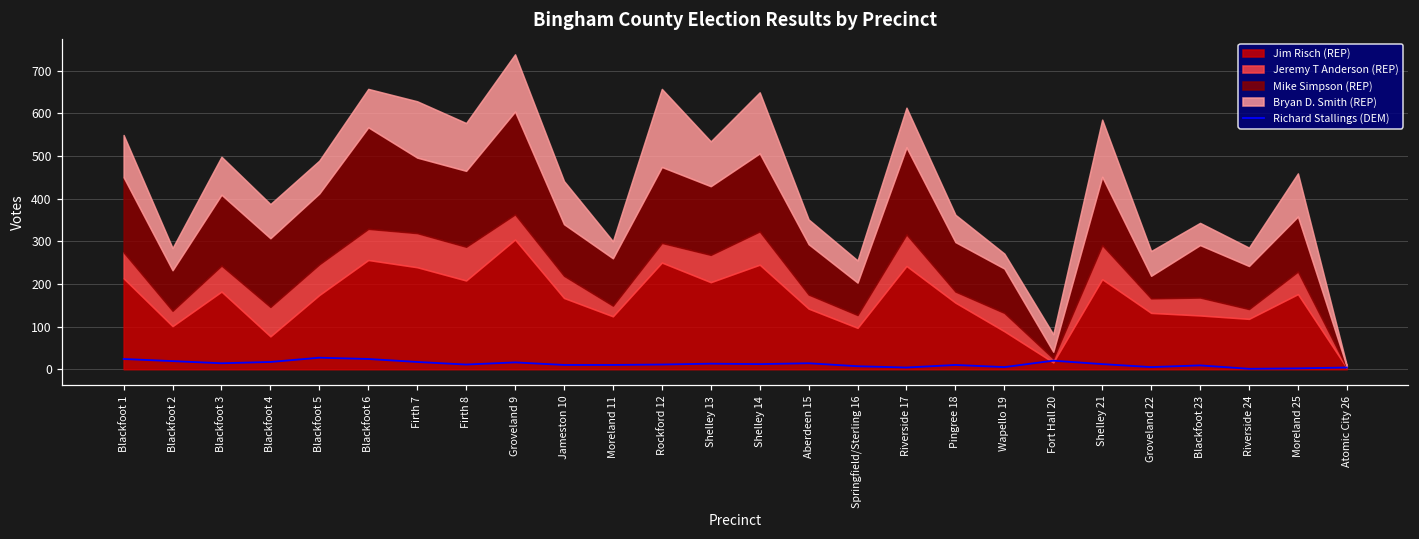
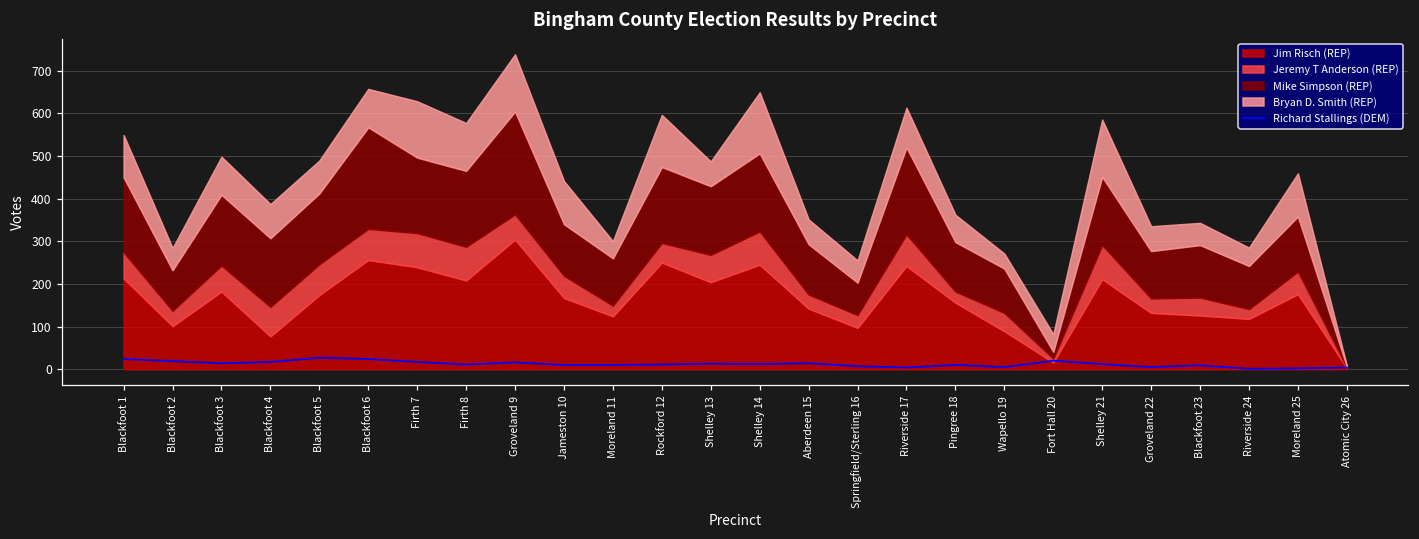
Bryan D. Smith (REP), Rockford 12: 180 -> 120
Bryan D. Smith (REP), Shelley 13: 110 -> 60
Mike Simpson (REP), Groveland 22: 50 -> 110
